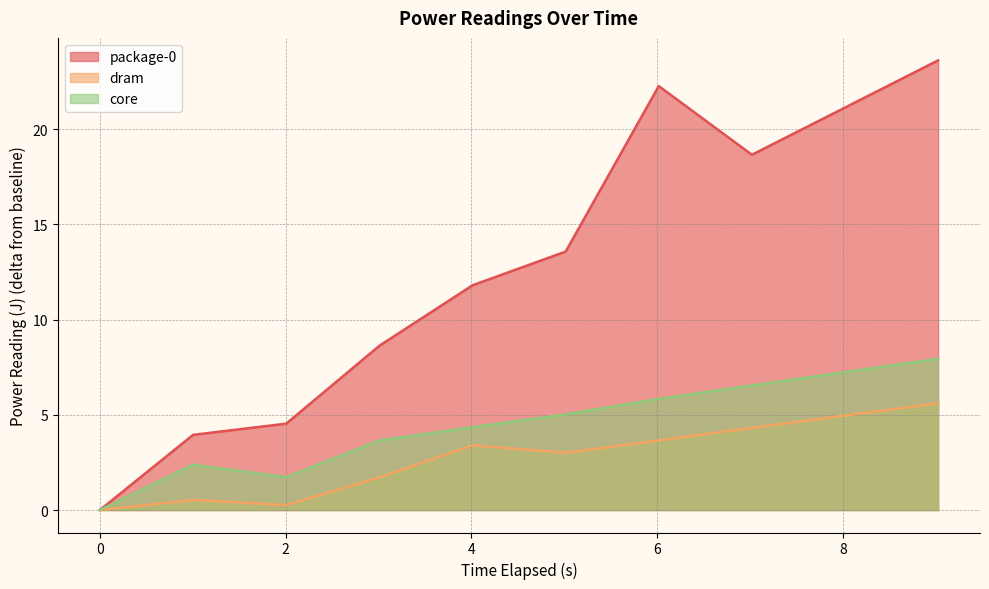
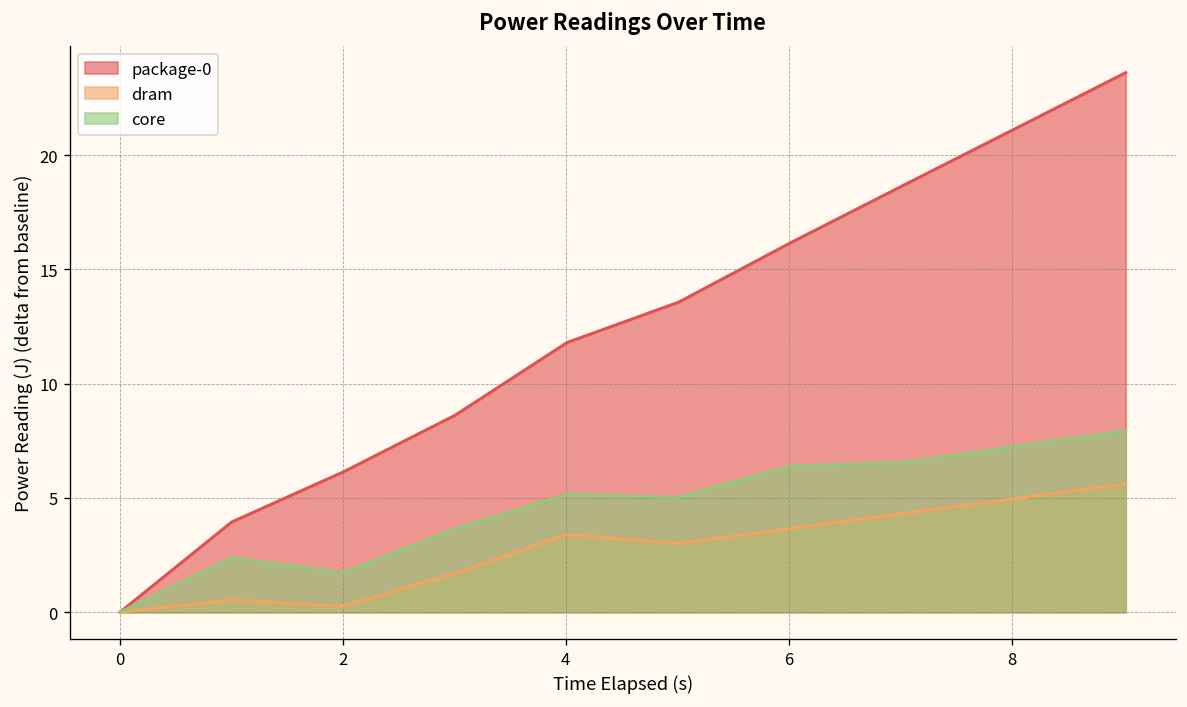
package-0, 2: 4.5 -> 6.1
core, 4: 4.4 -> 5.2
package-0, 6: 22.3 -> 16.2
core, 6: 5.8 -> 6.4
